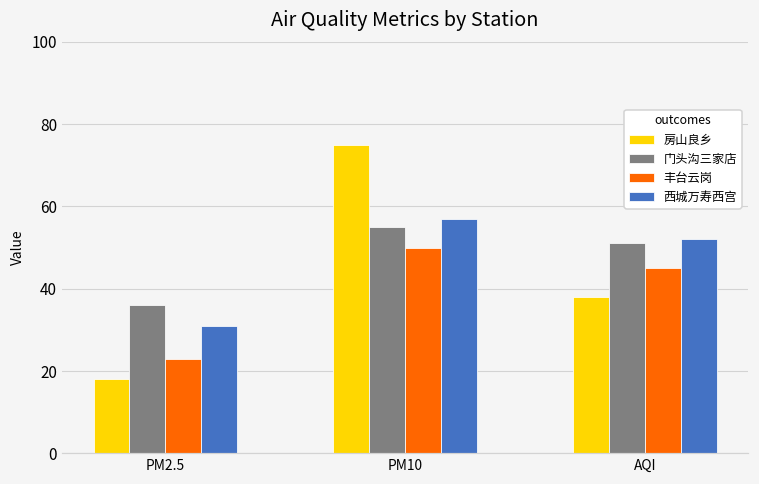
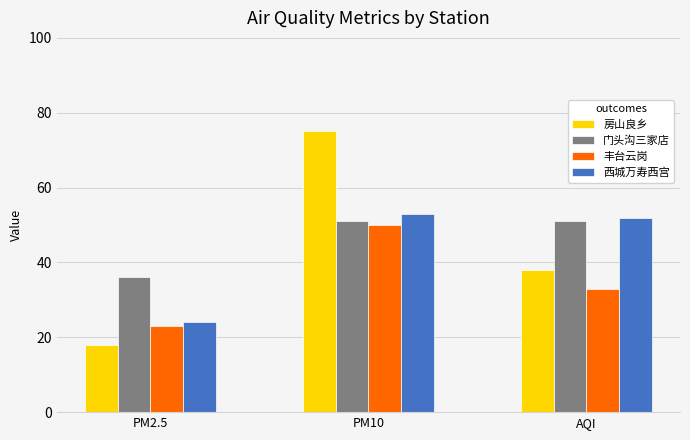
西城万寿西宫, PM2.5: 31 -> 24
门头沟三家店, PM10: 55 -> 51
西城万寿西宫, PM10: 57 -> 53
丰台云岗, AQI: 45 -> 33
